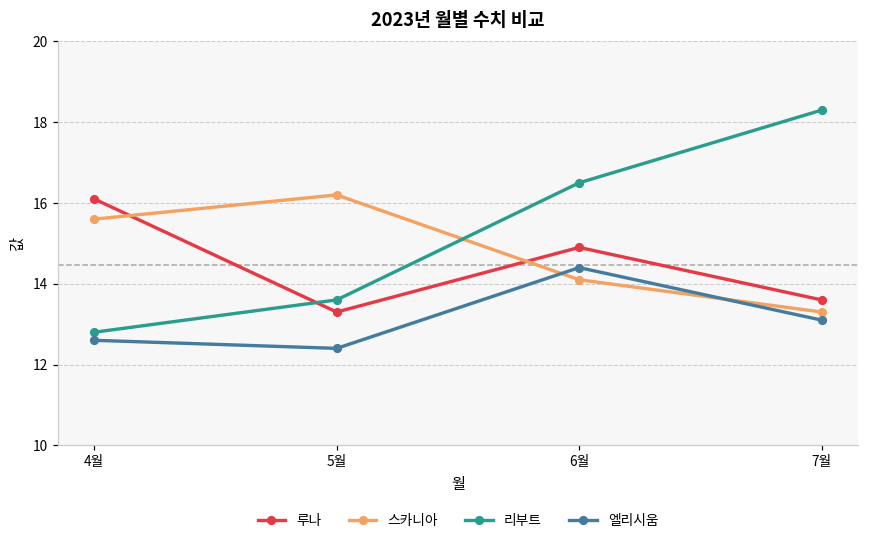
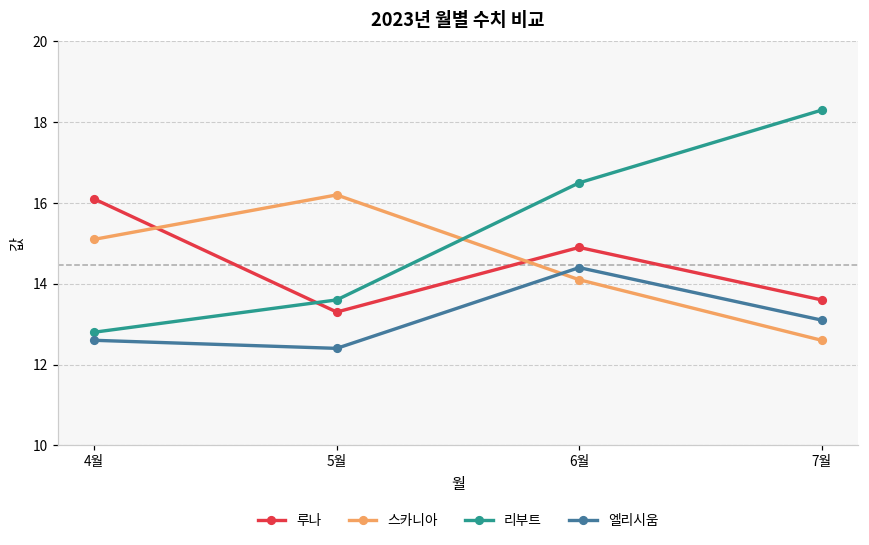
스카니아, 4월: 15.6 -> 15.1
스카니아, 7월: 13.3 -> 12.6
